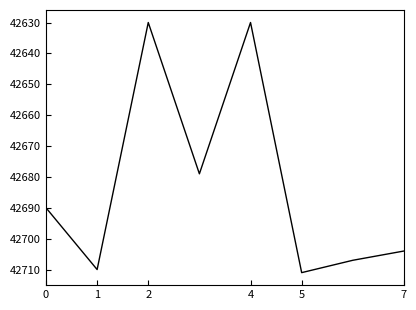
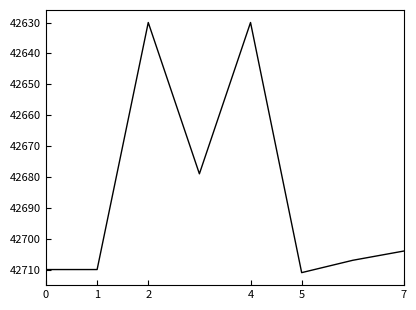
0: 42690 -> 42710
